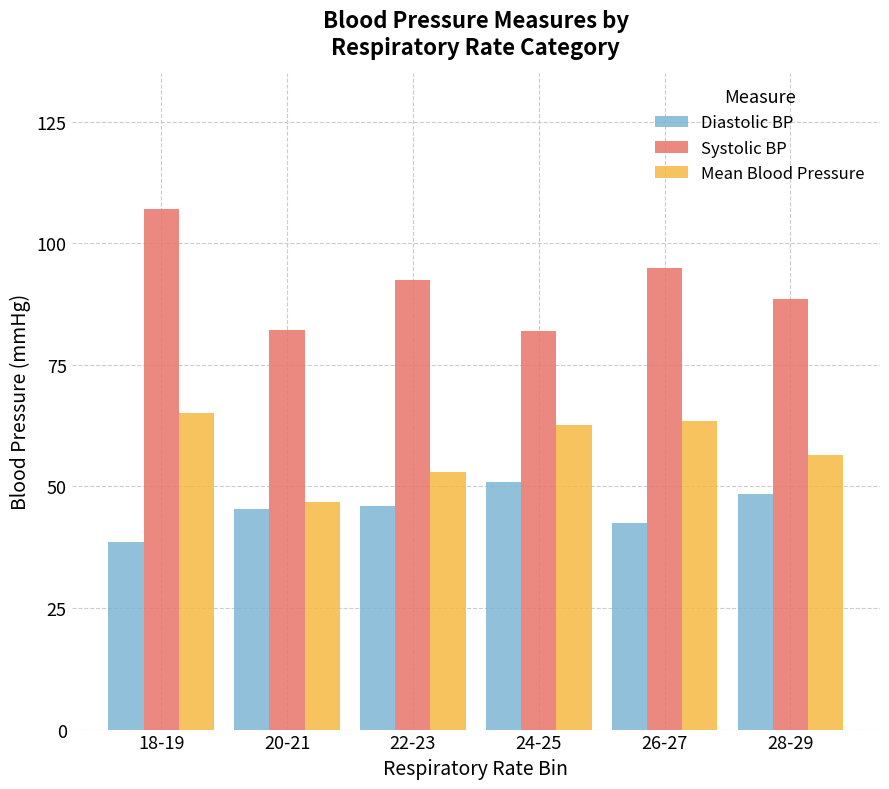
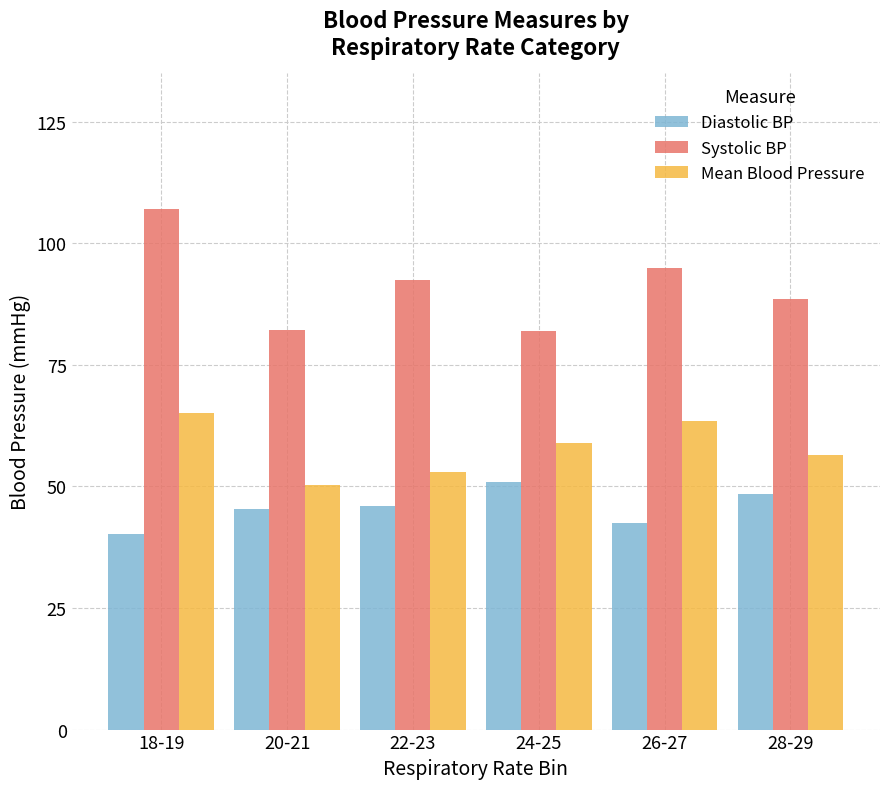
Diastolic BP, 18-19: 39 -> 40
Mean Blood Pressure, 20-21: 47 -> 50
Mean Blood Pressure, 24-25: 63 -> 59
